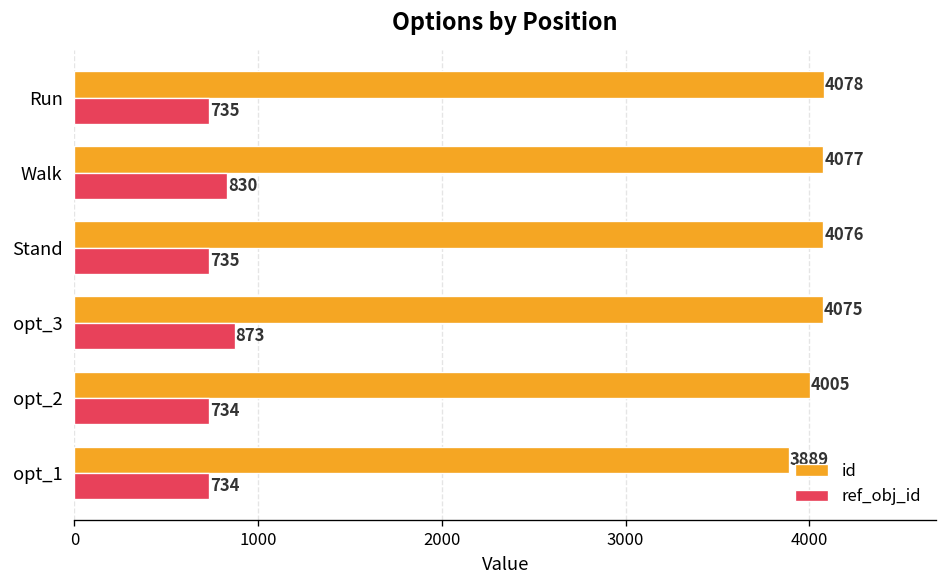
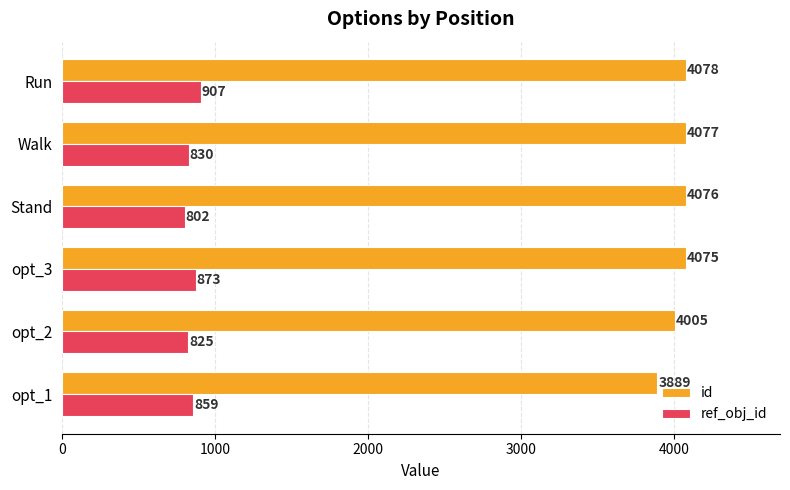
ref_obj_id, Run: 735 -> 907
ref_obj_id, Stand: 735 -> 802
ref_obj_id, opt_2: 734 -> 825
ref_obj_id, opt_1: 734 -> 859
